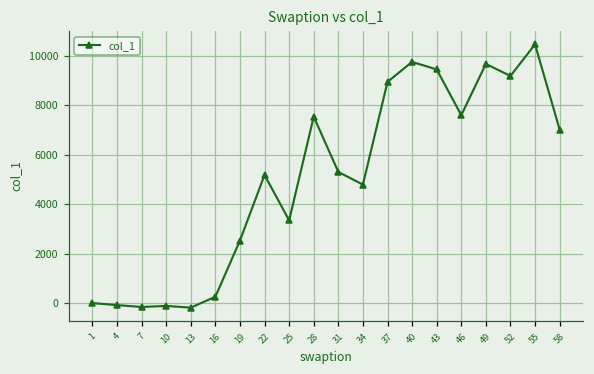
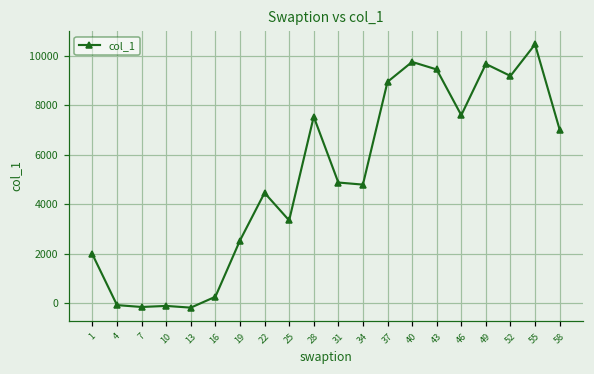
1: 0 -> 2000
22: 5200 -> 4500
31: 5300 -> 4900
